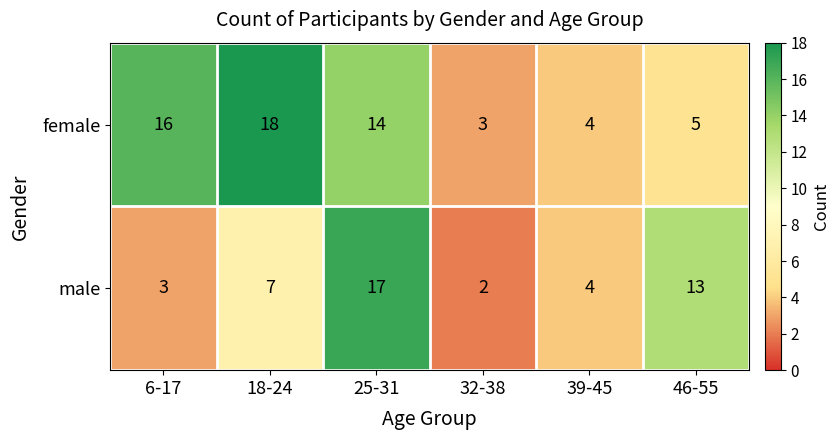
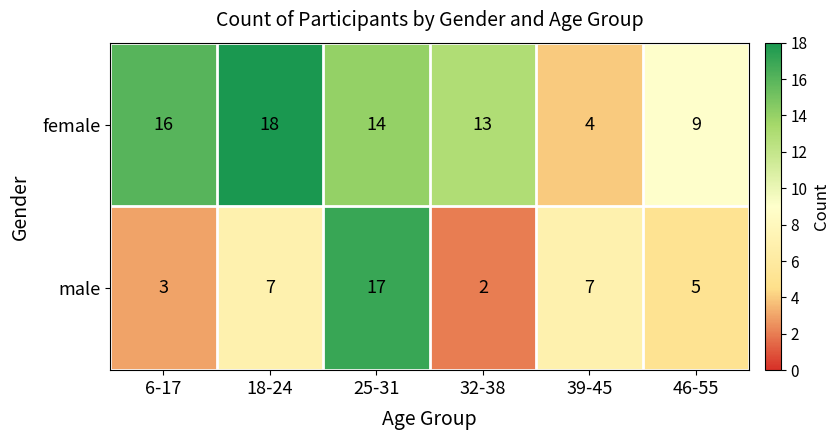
female, 32-38: 3 -> 13
female, 46-55: 5 -> 9
male, 39-45: 4 -> 7
male, 46-55: 13 -> 5
